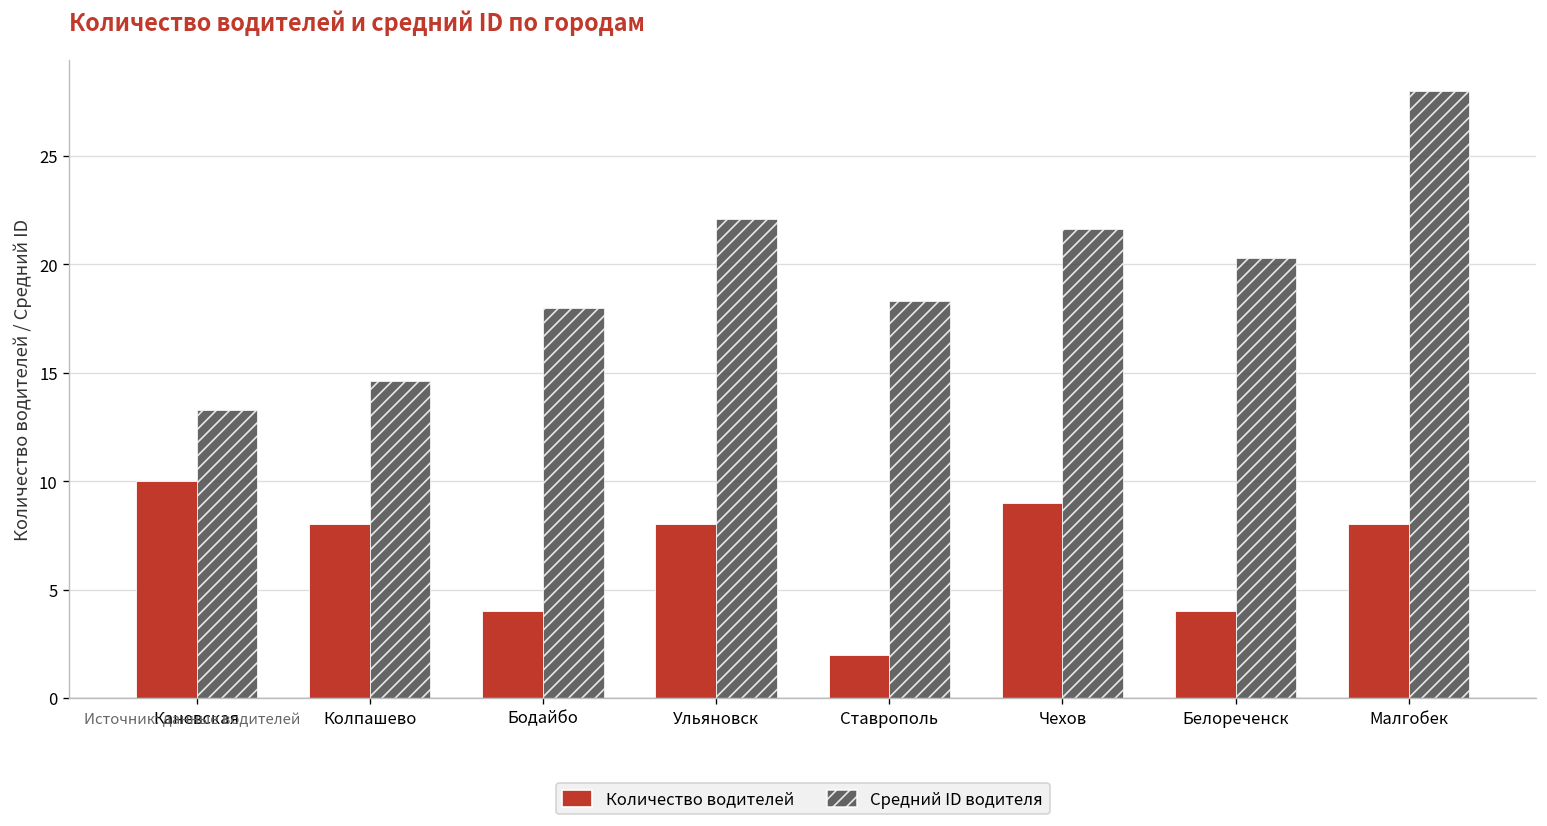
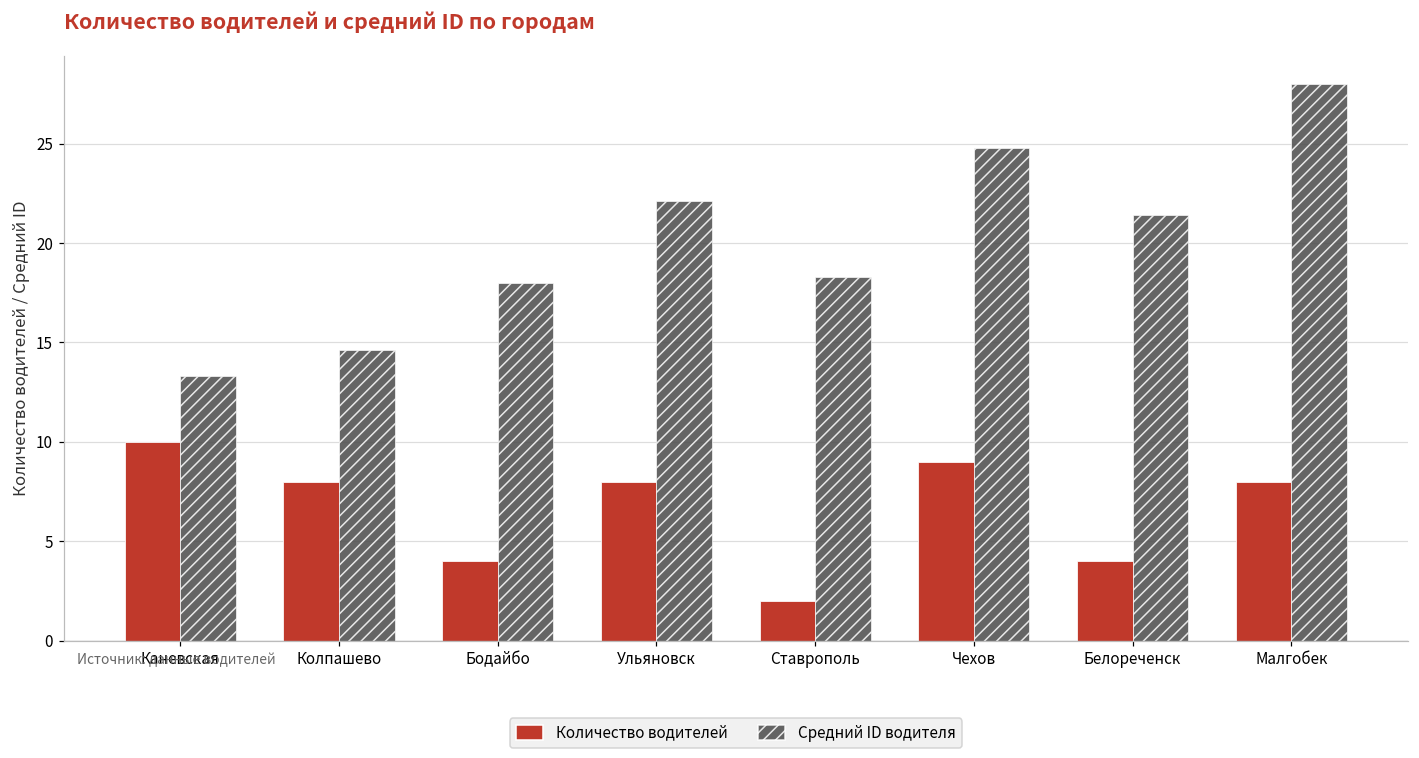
Средний ID водителя, Чехов: 21.6 -> 24.8
Средний ID водителя, Белореченск: 20.3 -> 21.4
